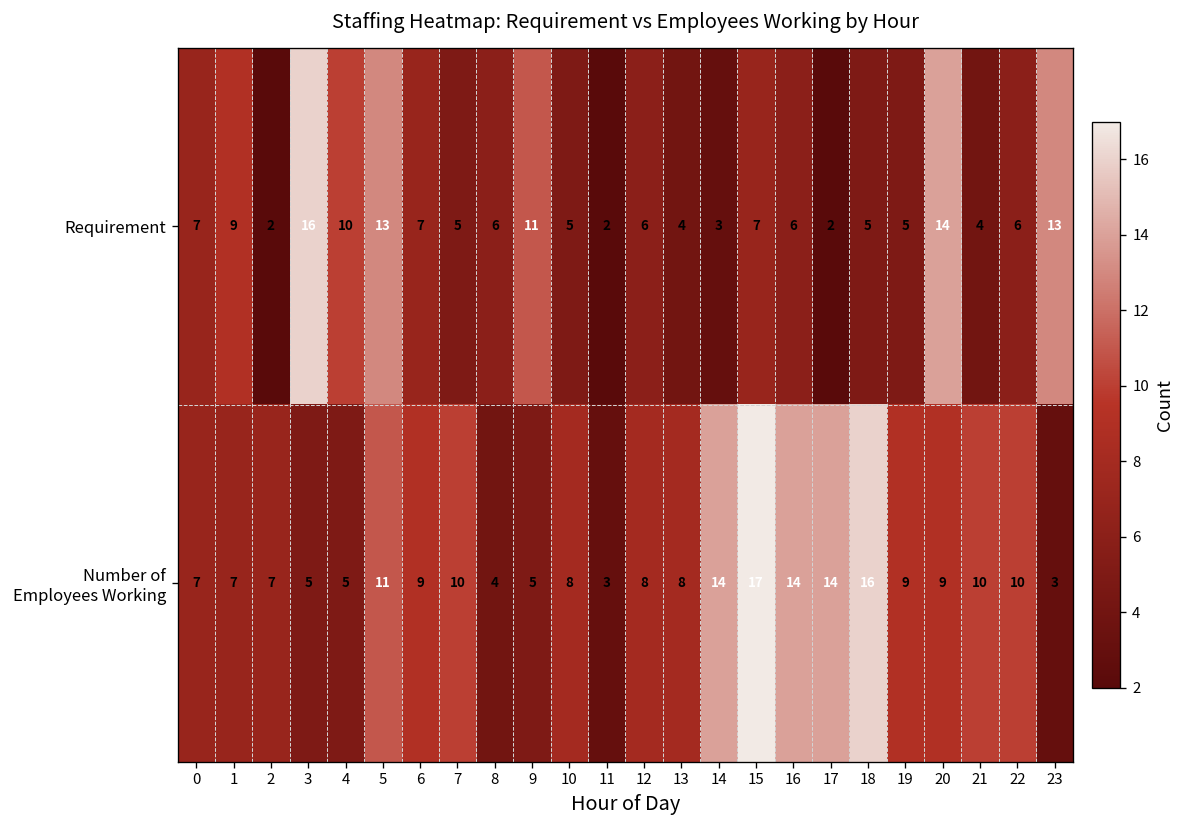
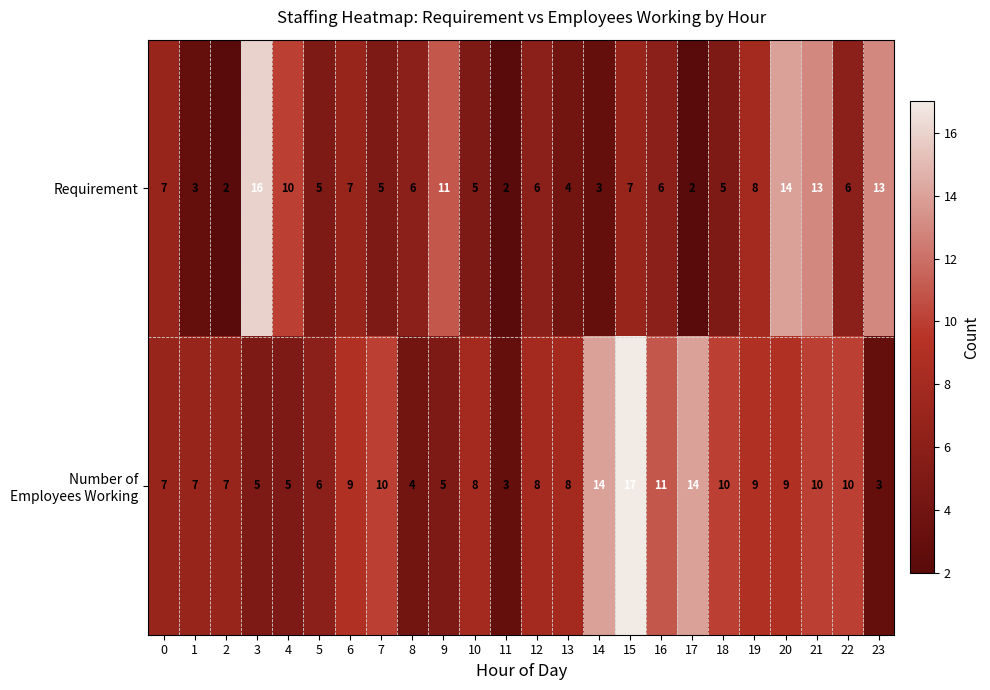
Requirement, 1: 9 -> 3
Requirement, 5: 13 -> 5
Requirement, 19: 5 -> 8
Requirement, 21: 4 -> 13
Number of Employees Working, 5: 11 -> 6
Number of Employees Working, 16: 14 -> 11
Number of Employees Working, 18: 16 -> 10
